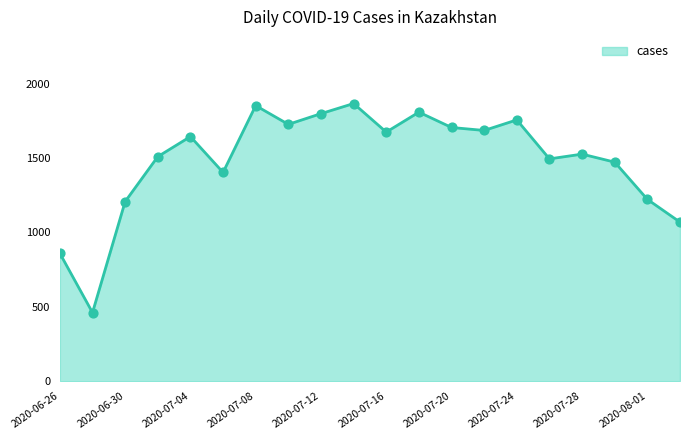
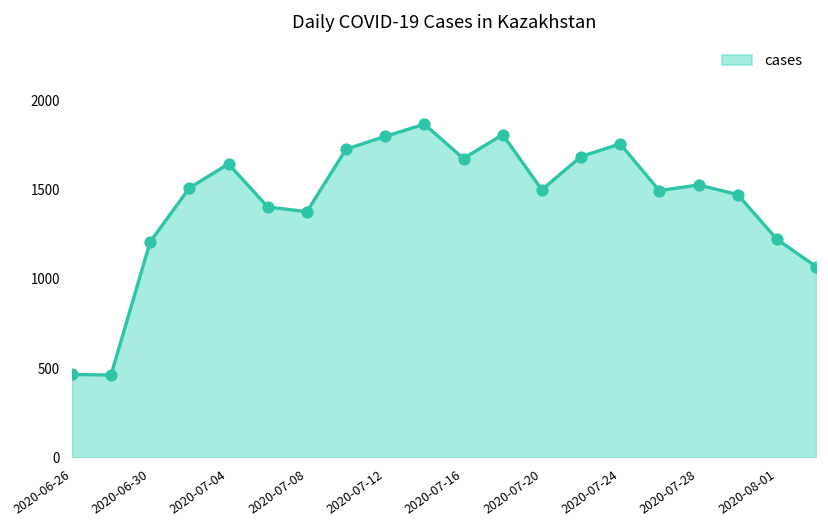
2020-06-26: 860 -> 470
2020-07-08: 1850 -> 1380
2020-07-20: 1710 -> 1500
